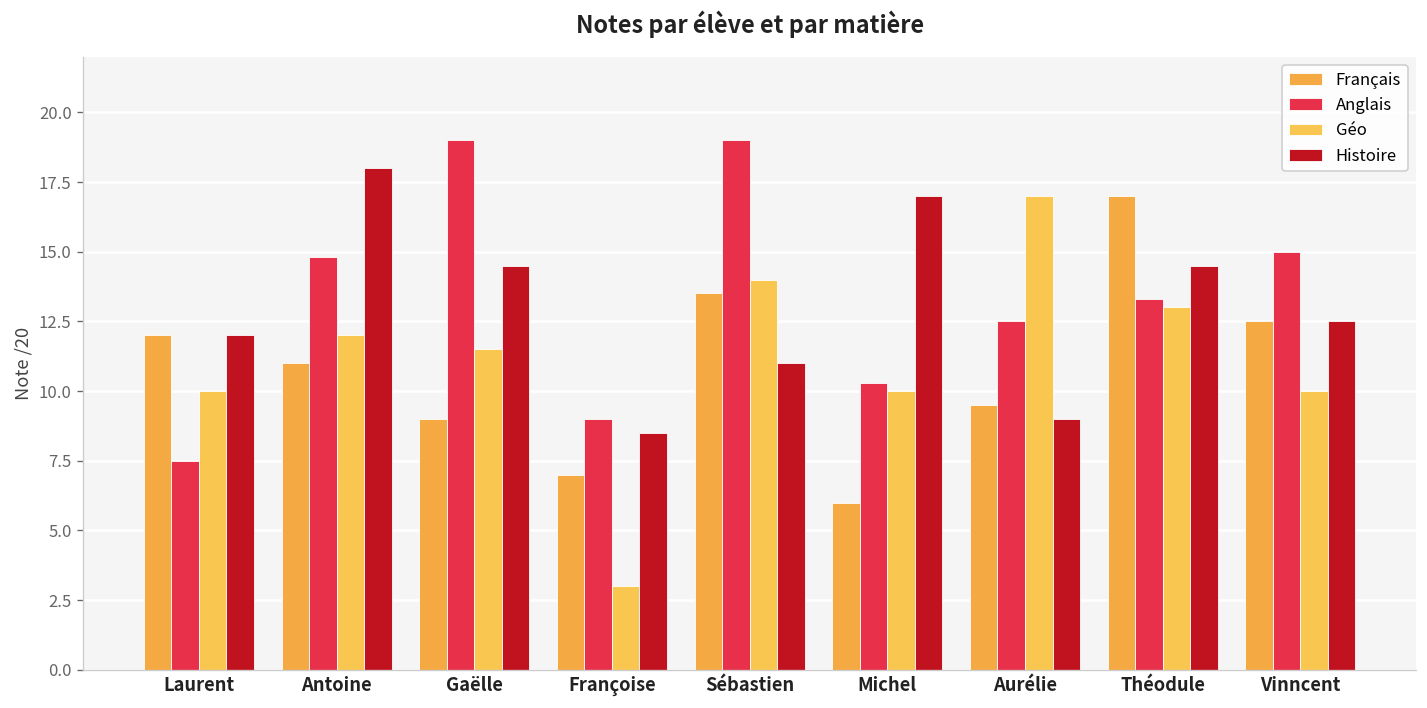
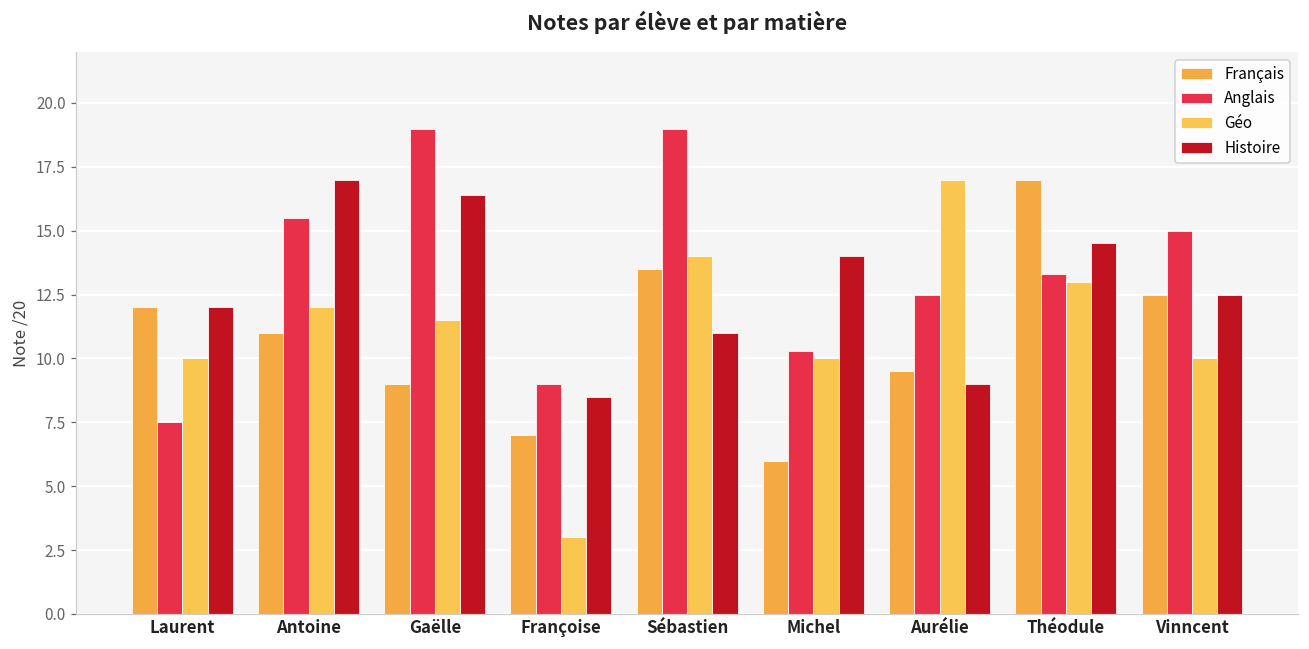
Anglais, Antoine: 14.8 -> 15.5
Histoire, Antoine: 18 -> 17
Histoire, Gaëlle: 14.5 -> 16.4
Histoire, Michel: 17 -> 14
